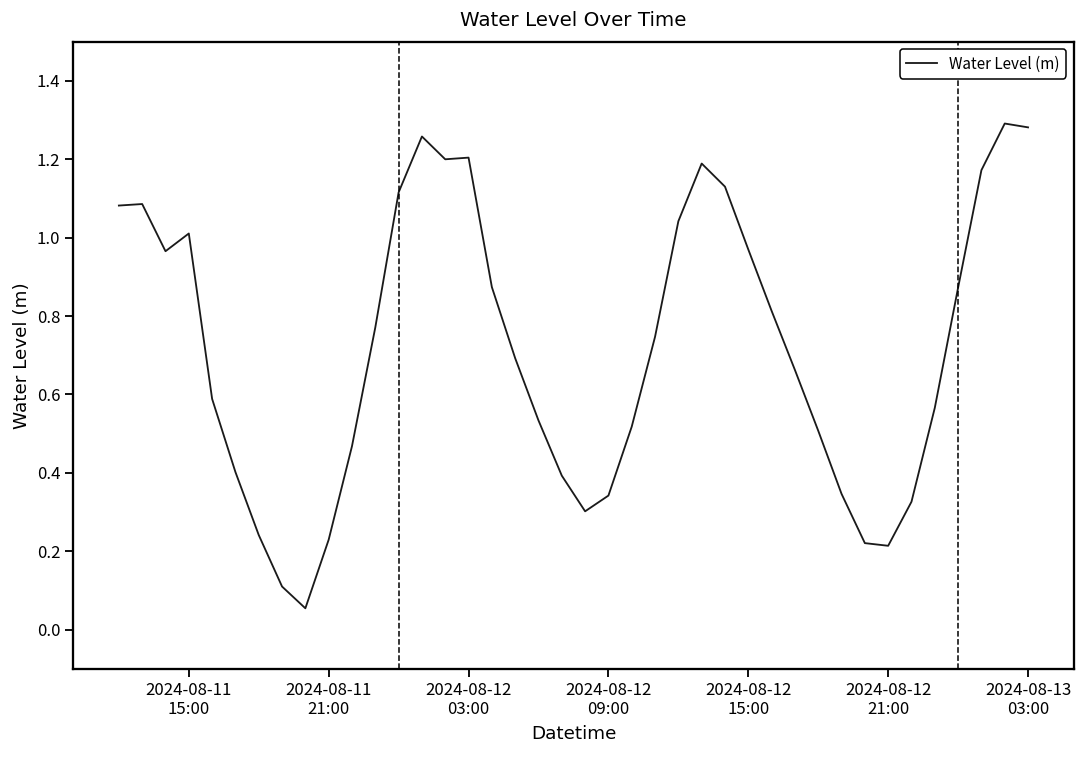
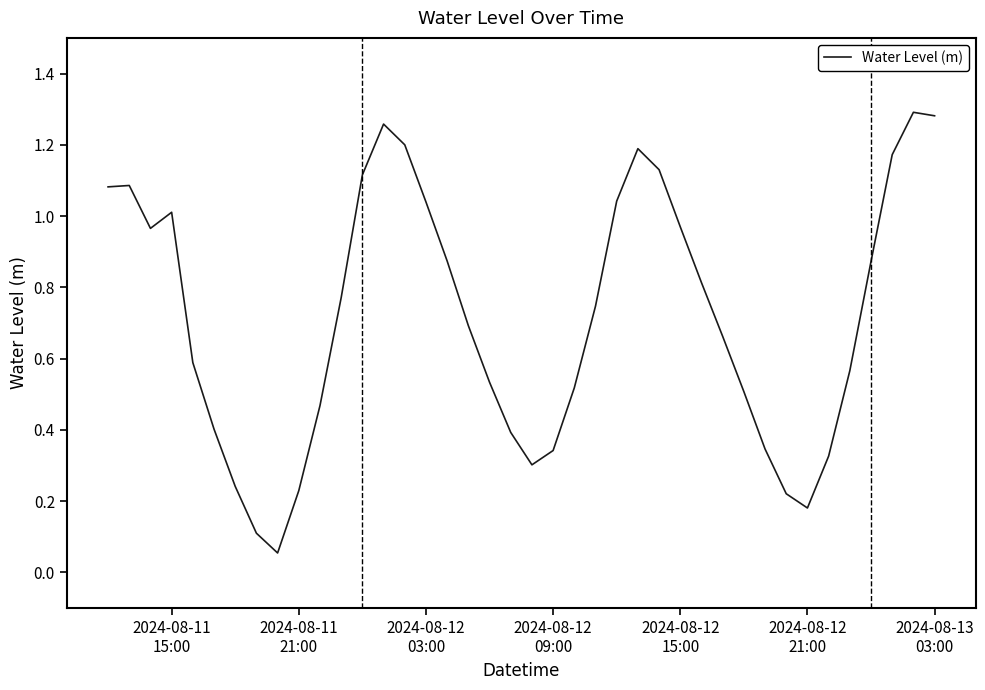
2024-08-12 03:00: 1.20 -> 1.04
2024-08-12 21:00: 0.21 -> 0.18
